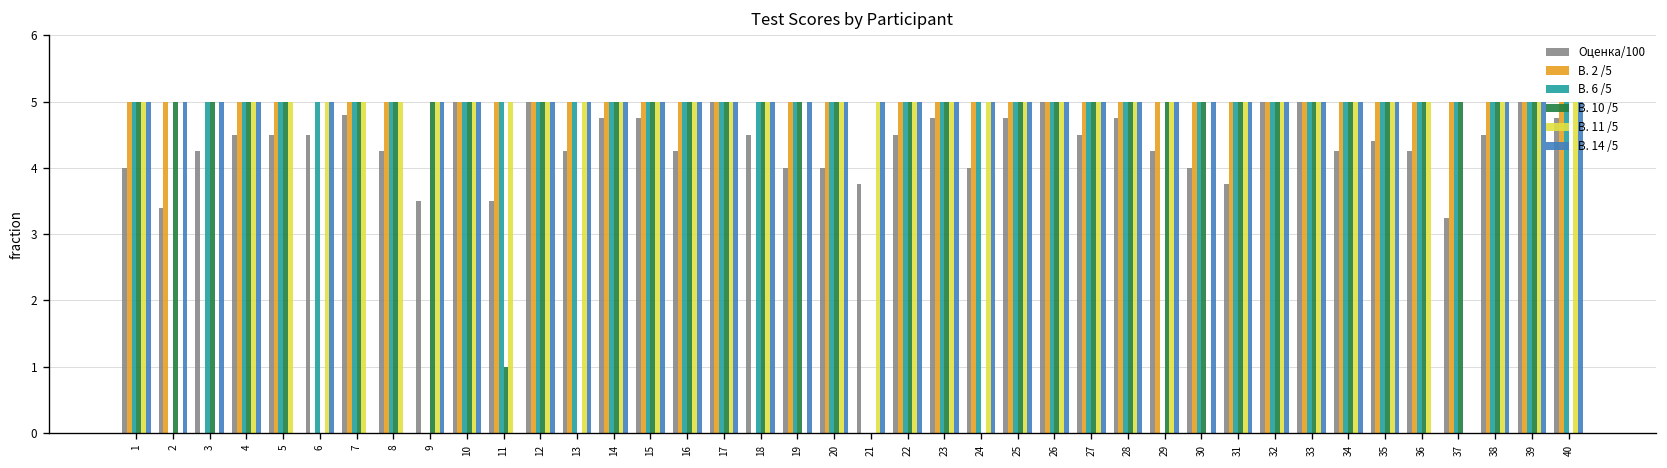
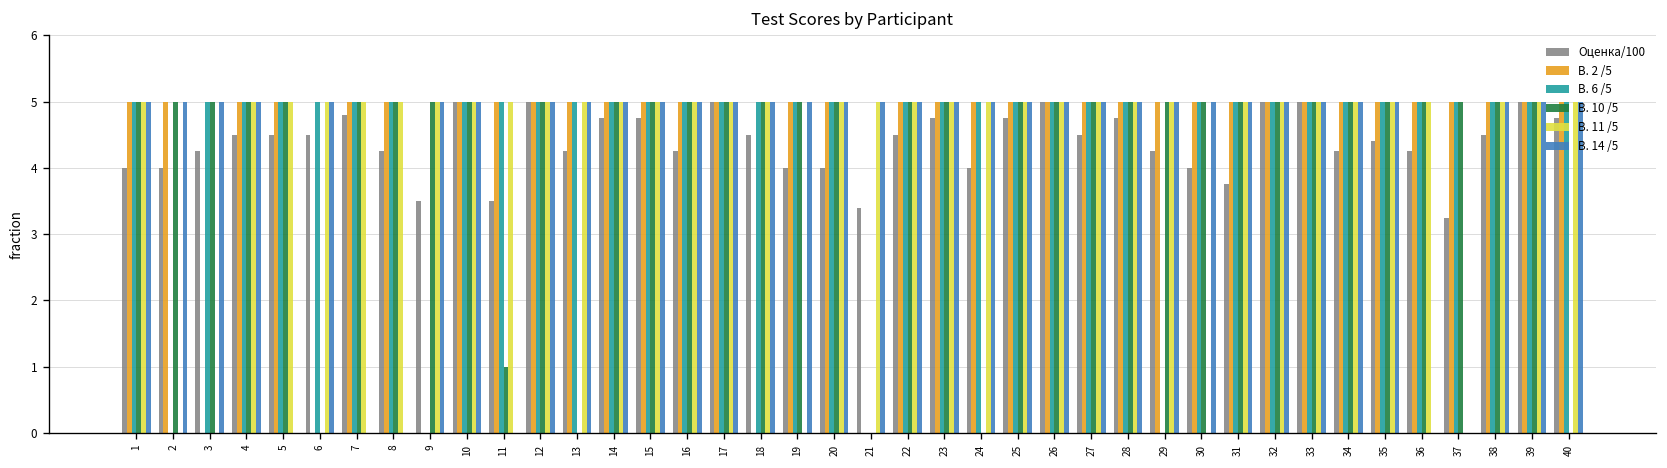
Оценка/100, 2: 3.4 -> 4.0
Оценка/100, 21: 3.8 -> 3.4
